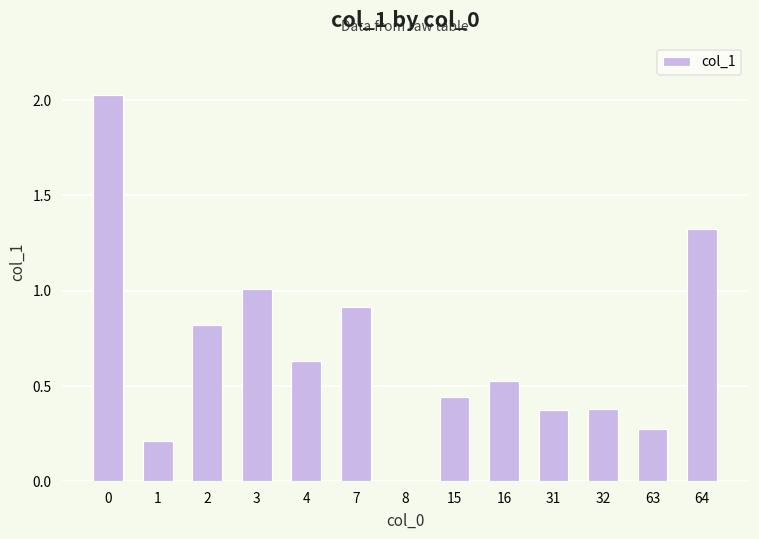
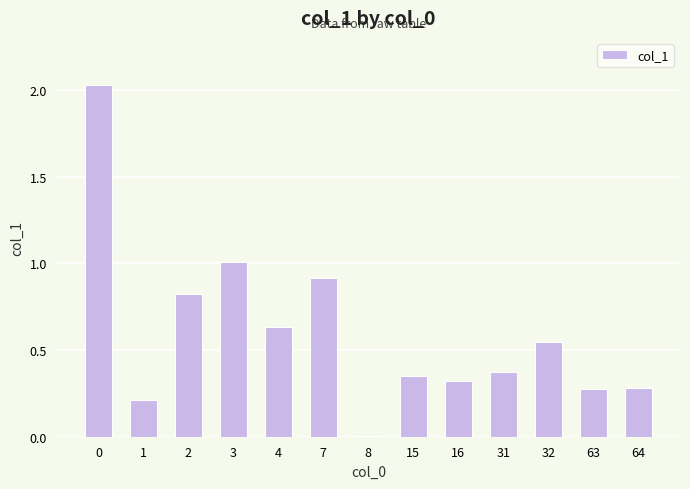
15: 0.44 -> 0.35
16: 0.53 -> 0.32
32: 0.38 -> 0.54
64: 1.32 -> 0.28
